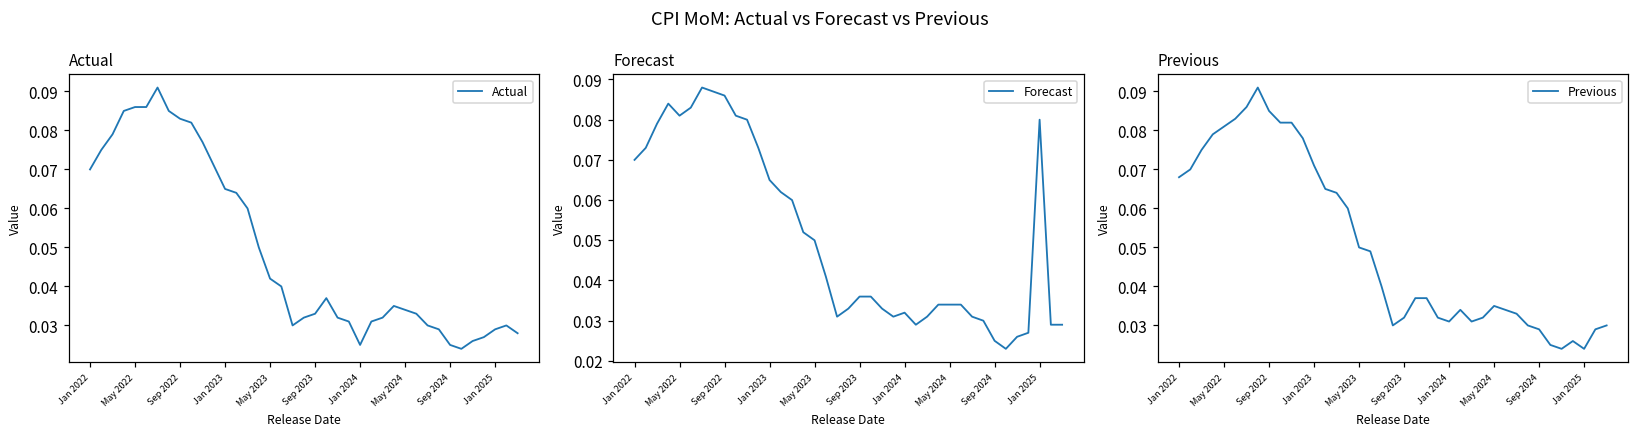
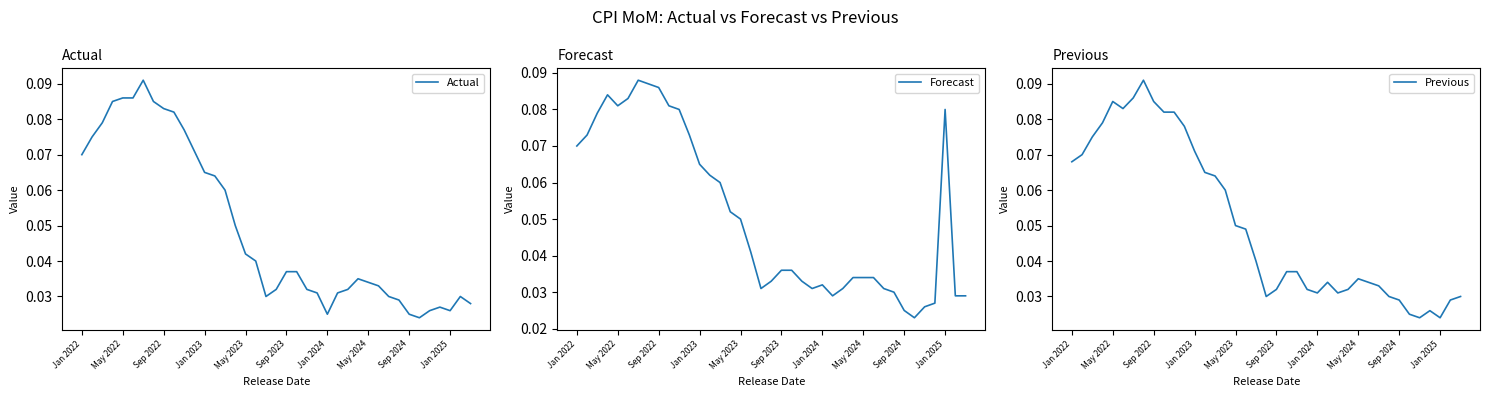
Actual, Sep 2023: 0.033 -> 0.037
Actual, Jan 2025: 0.029 -> 0.026
Previous, May 2022: 0.081 -> 0.085
